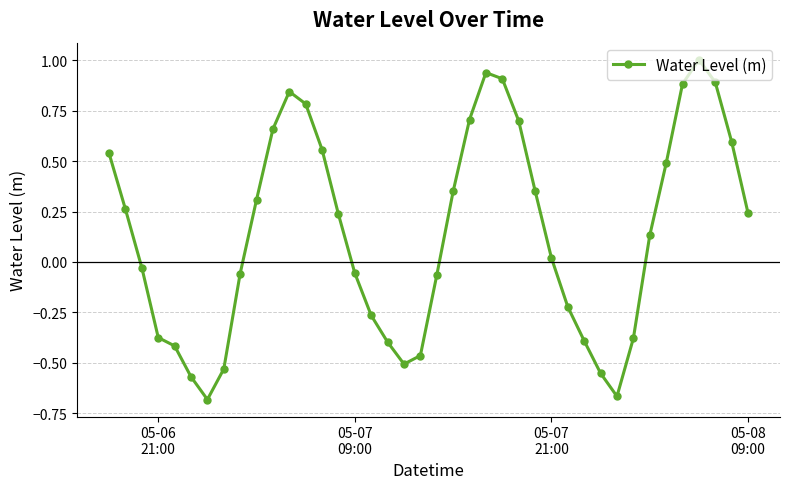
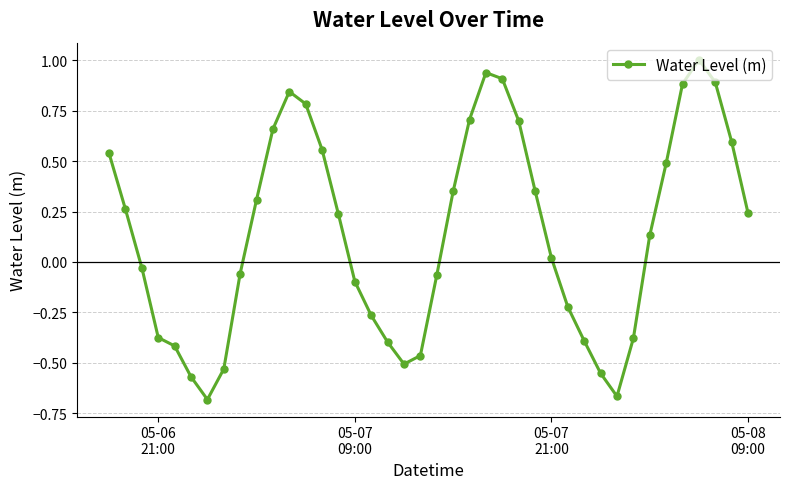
05-07 09:00: -0.06 -> -0.10
